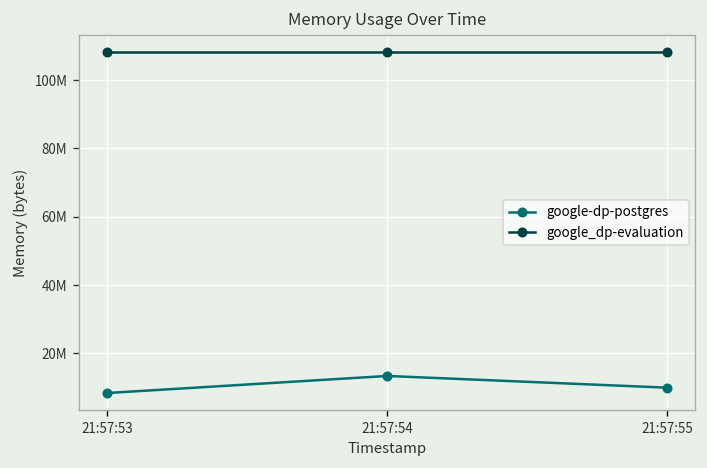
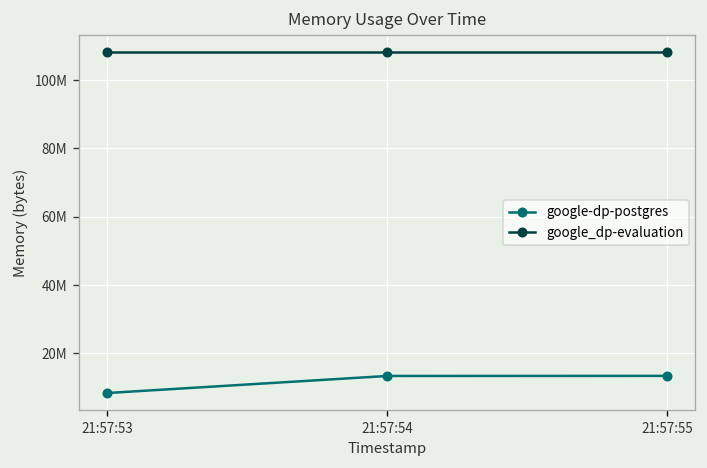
google-dp-postgres, 21:57:55: 10000000 -> 13000000
